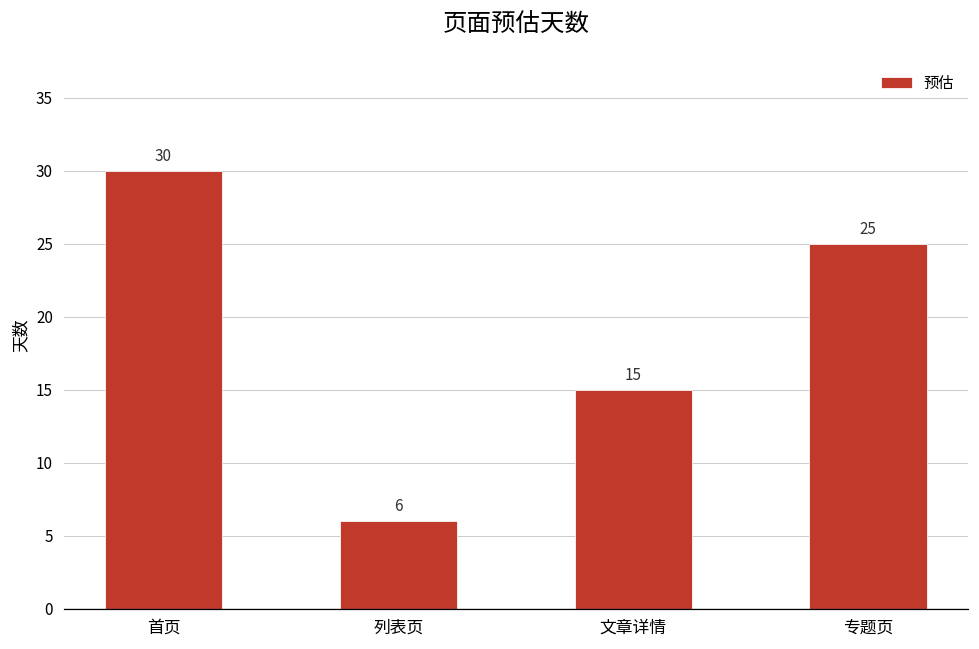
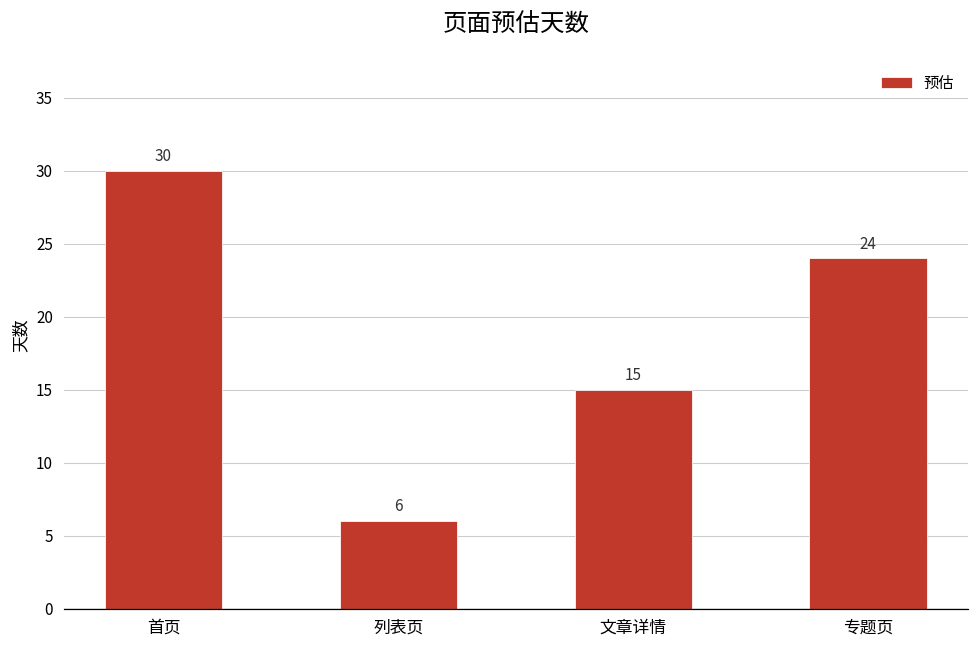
专题页: 25 -> 24
